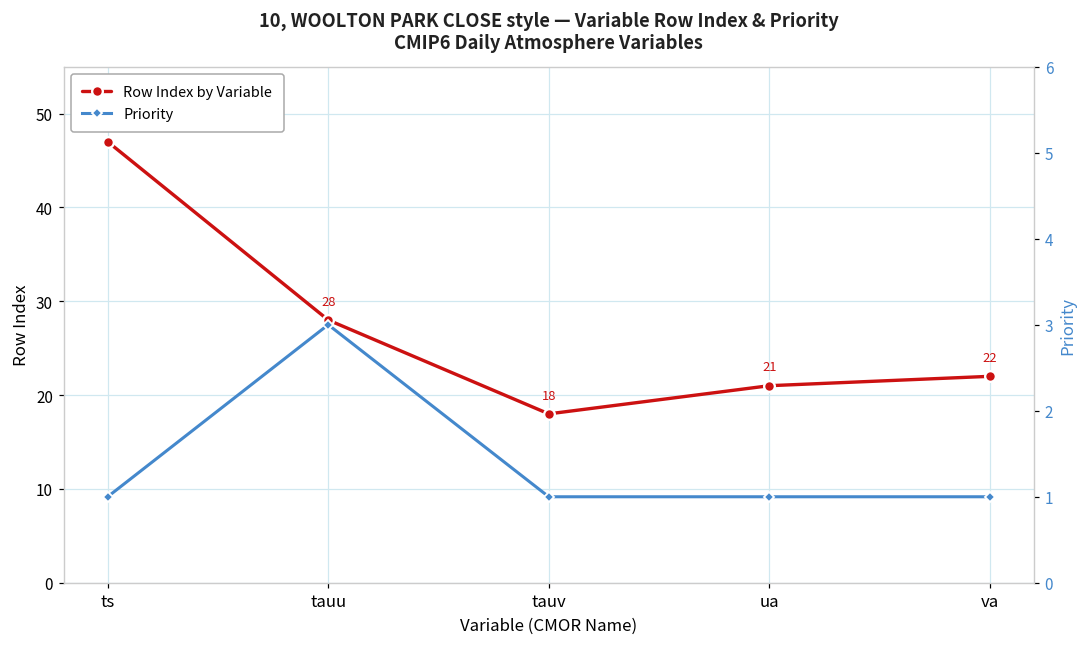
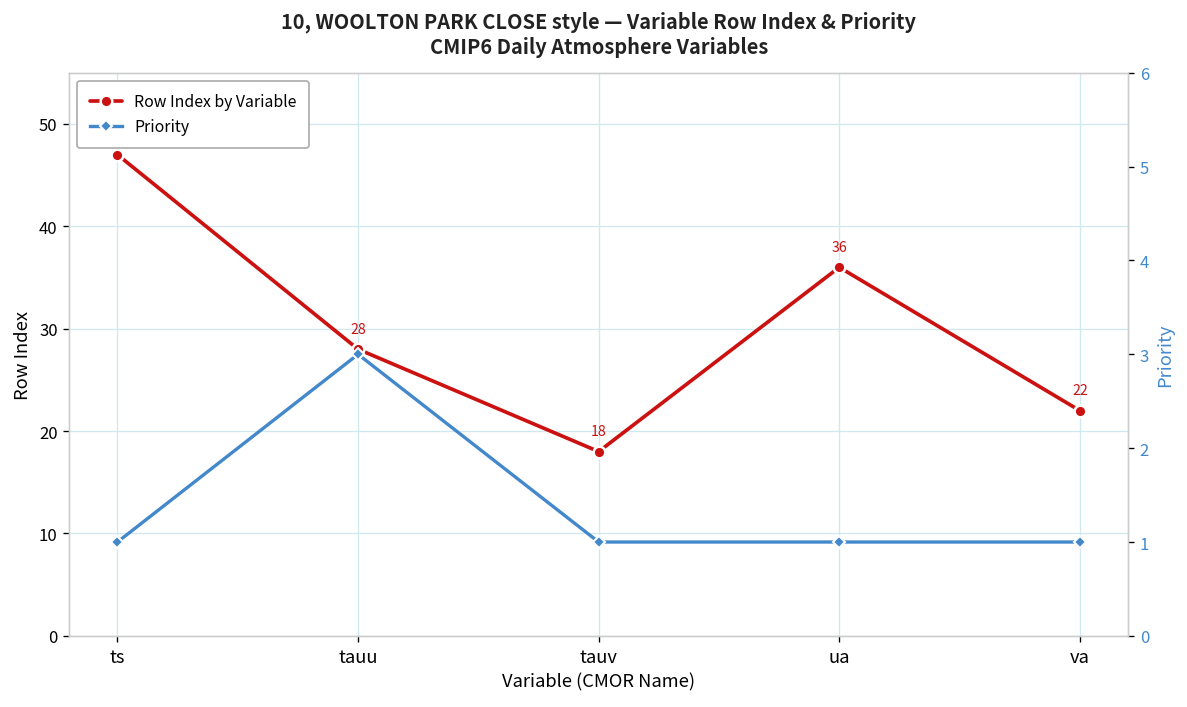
Row Index by Variable, ua: 21 -> 36
